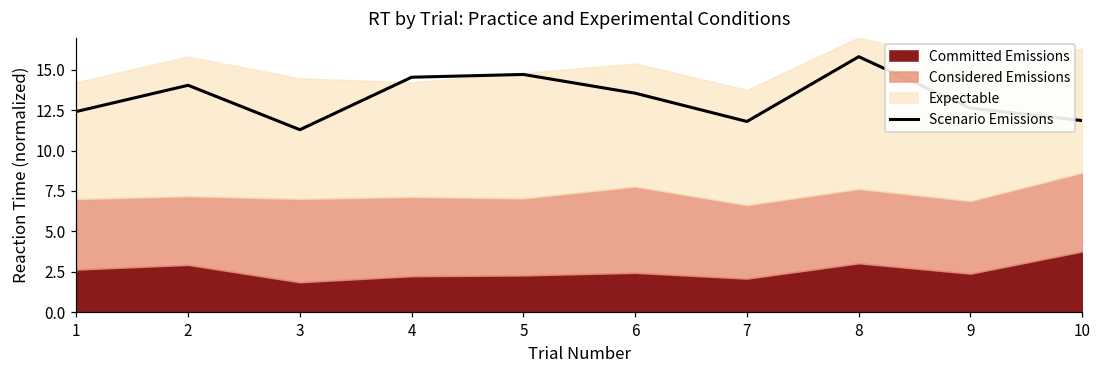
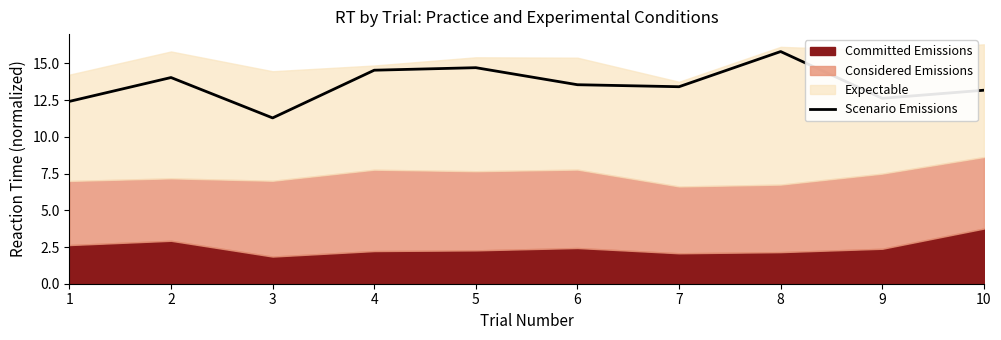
Considered Emissions, 4: 4.9 -> 5.5
Considered Emissions, 5: 4.8 -> 5.4
Scenario Emissions, 7: 11.8 -> 13.4
Committed Emissions, 8: 3.0 -> 2.2
Considered Emissions, 9: 4.5 -> 5.1
Scenario Emissions, 10: 11.9 -> 13.2
